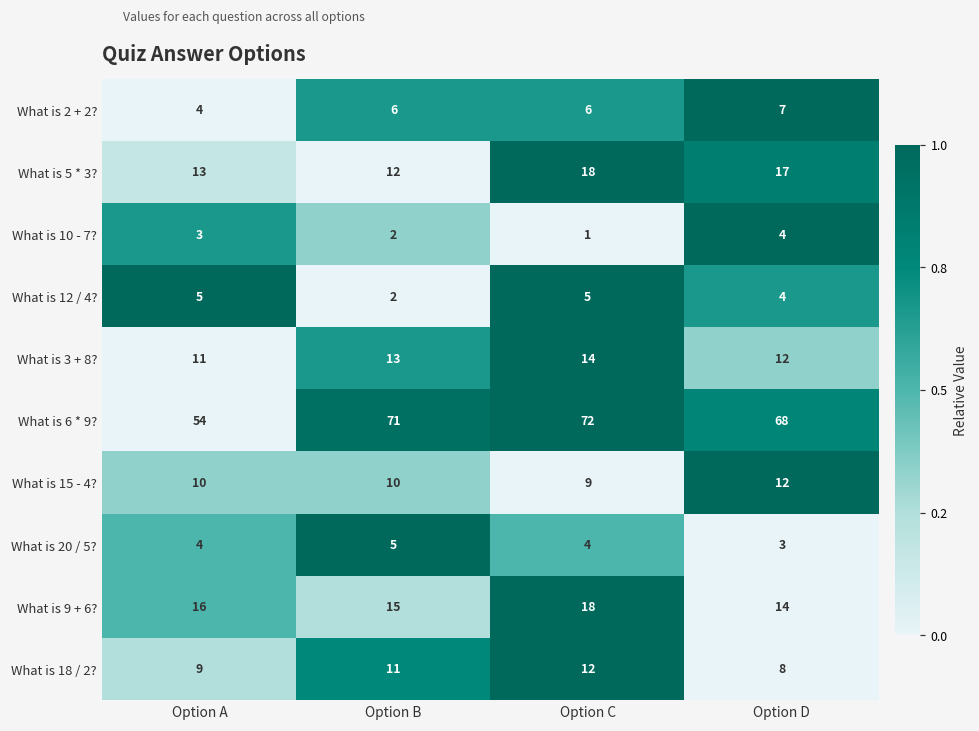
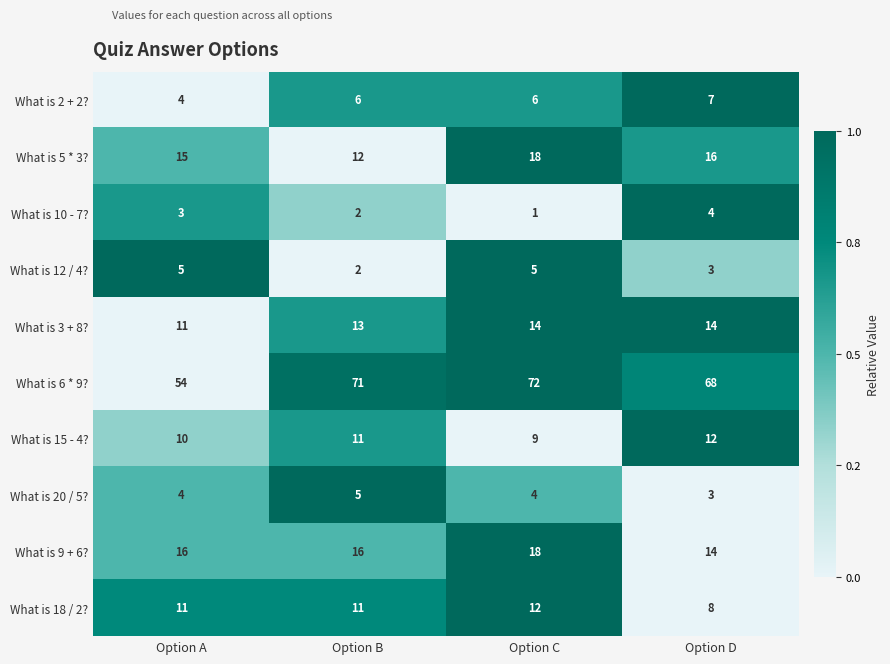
What is 5 * 3?, Option A: 13 -> 15
What is 5 * 3?, Option D: 17 -> 16
What is 12 / 4?, Option D: 4 -> 3
What is 3 + 8?, Option D: 12 -> 14
What is 15 - 4?, Option B: 10 -> 11
What is 9 + 6?, Option B: 15 -> 16
What is 18 / 2?, Option A: 9 -> 11
